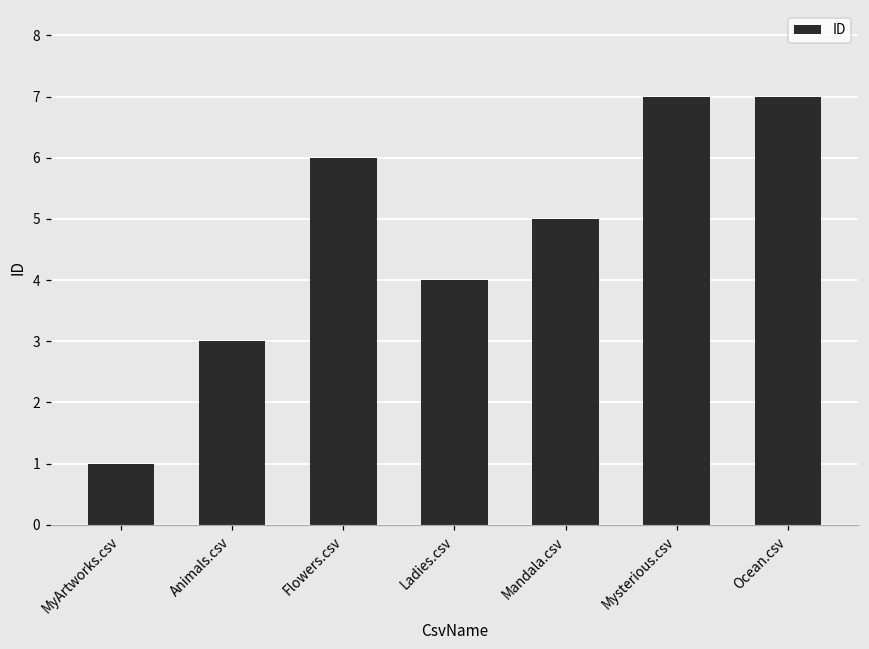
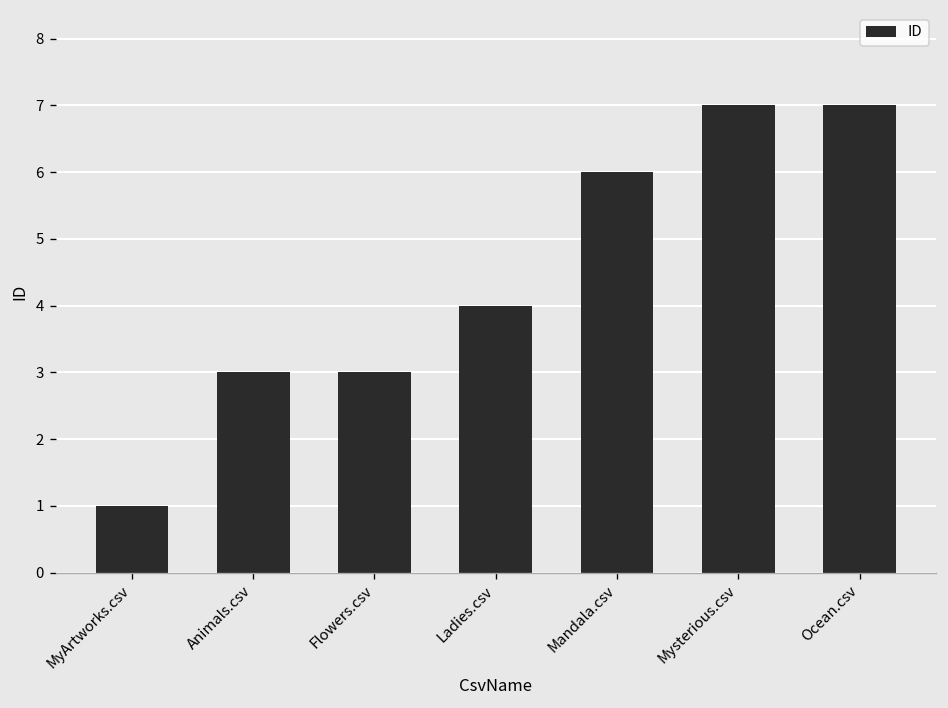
Flowers.csv: 6 -> 3
Mandala.csv: 5 -> 6
